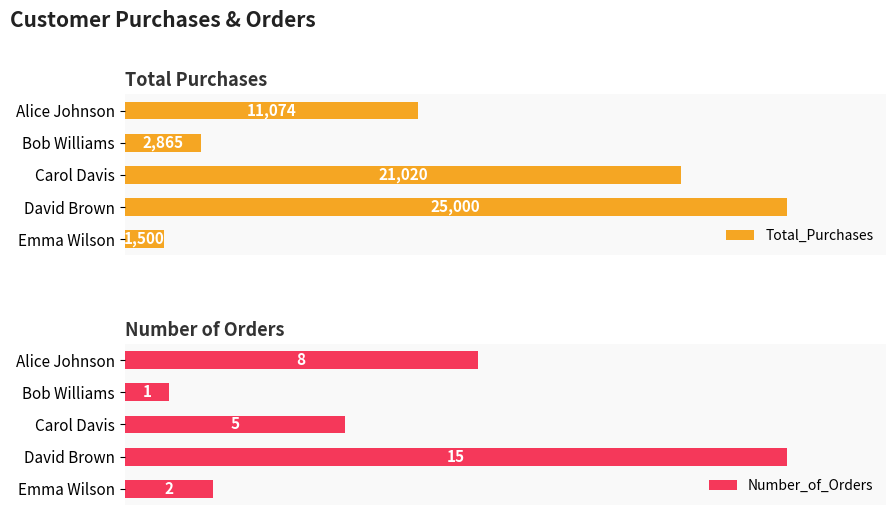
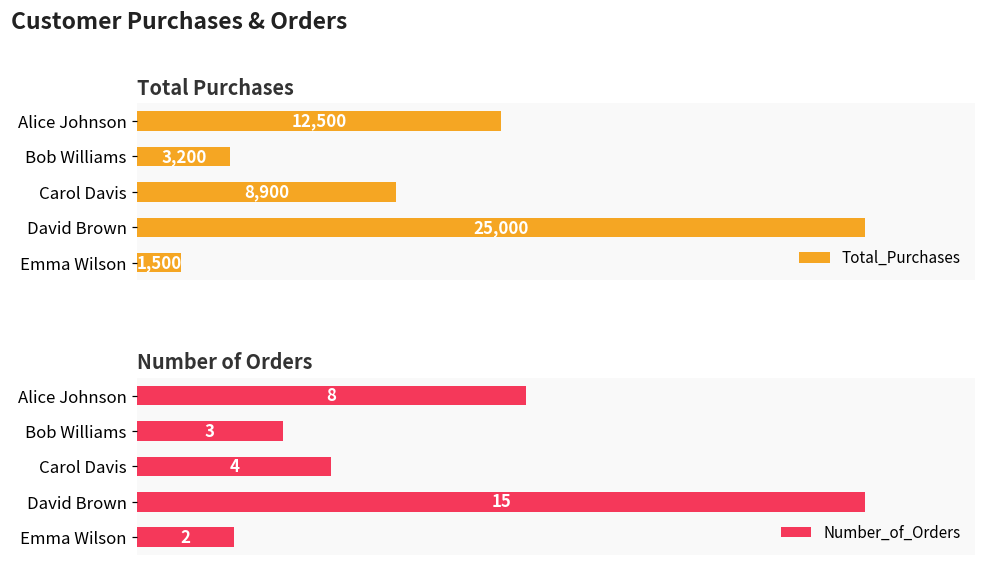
Total Purchases, Alice Johnson: 11,074 -> 12,500
Total Purchases, Bob Williams: 2,865 -> 3,200
Total Purchases, Carol Davis: 21,020 -> 8,900
Number of Orders, Bob Williams: 1 -> 3
Number of Orders, Carol Davis: 5 -> 4
